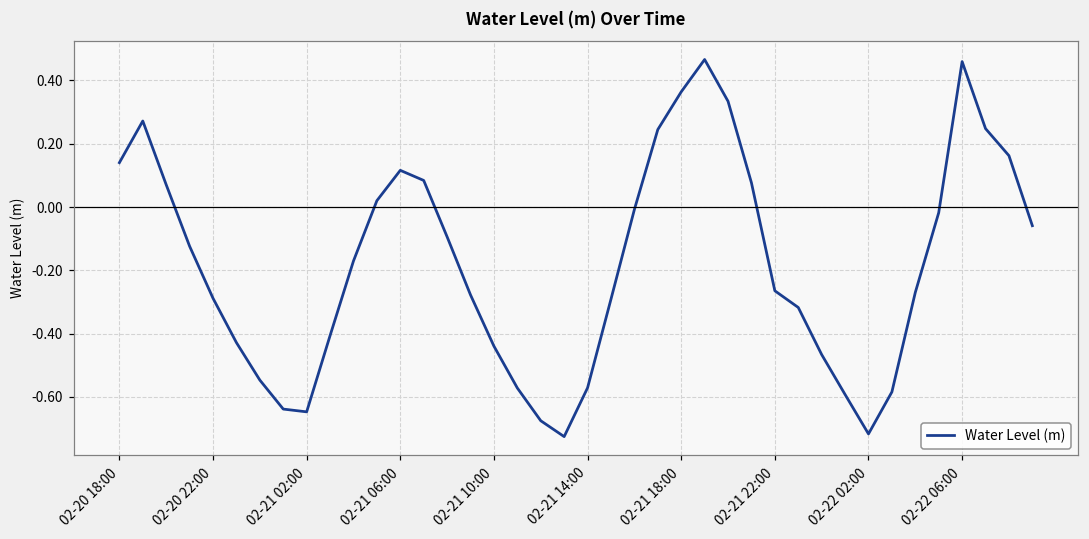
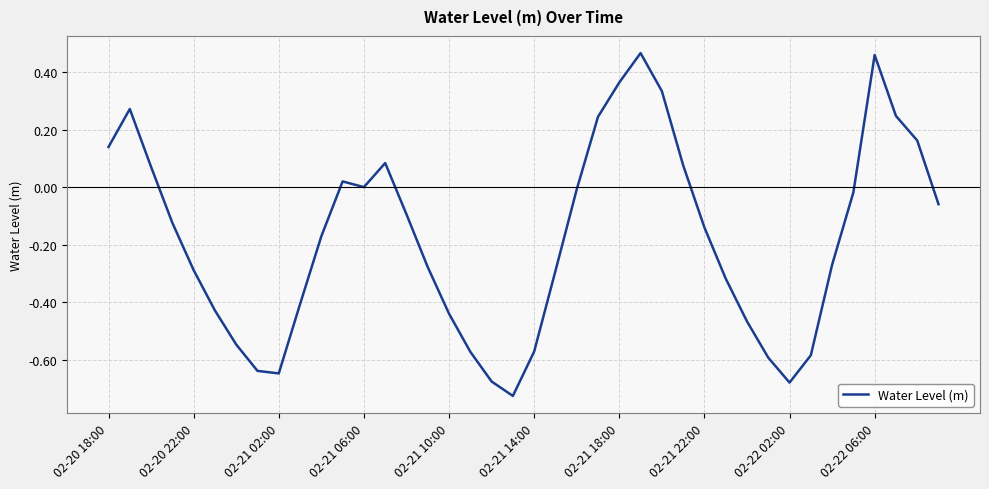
02-21 06:00: 0.12 -> 0.00
02-21 22:00: -0.26 -> -0.14
02-22 02:00: -0.72 -> -0.68
